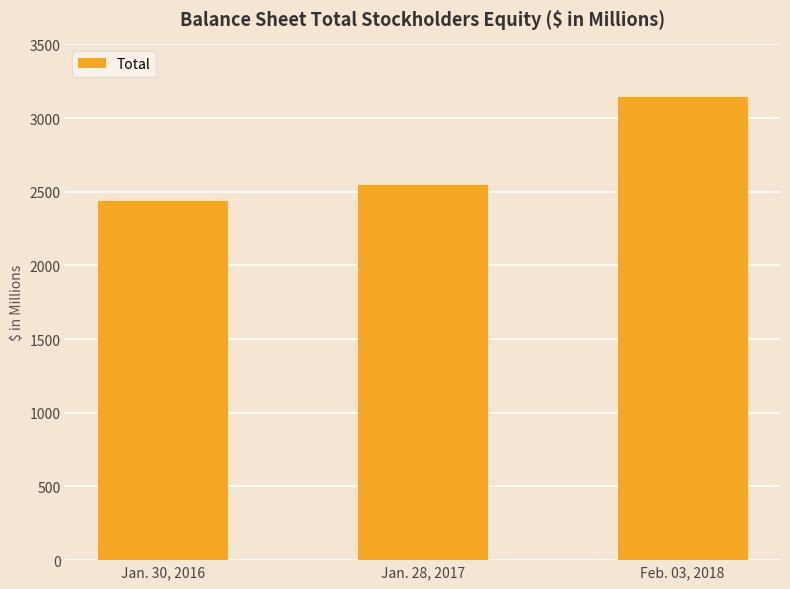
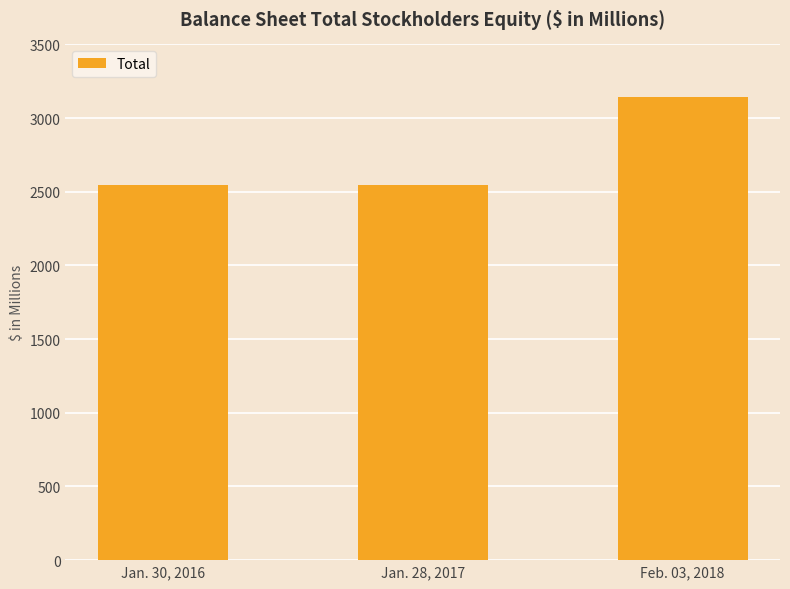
Jan. 30, 2016: 2440 -> 2550
